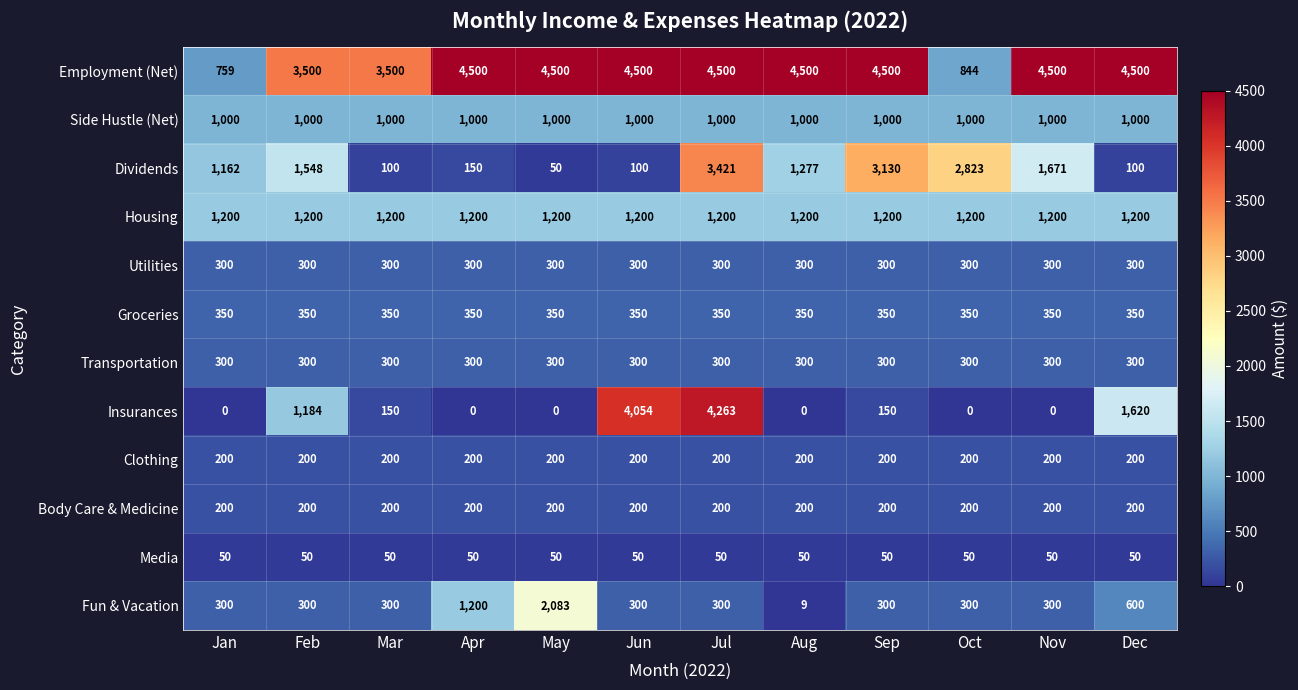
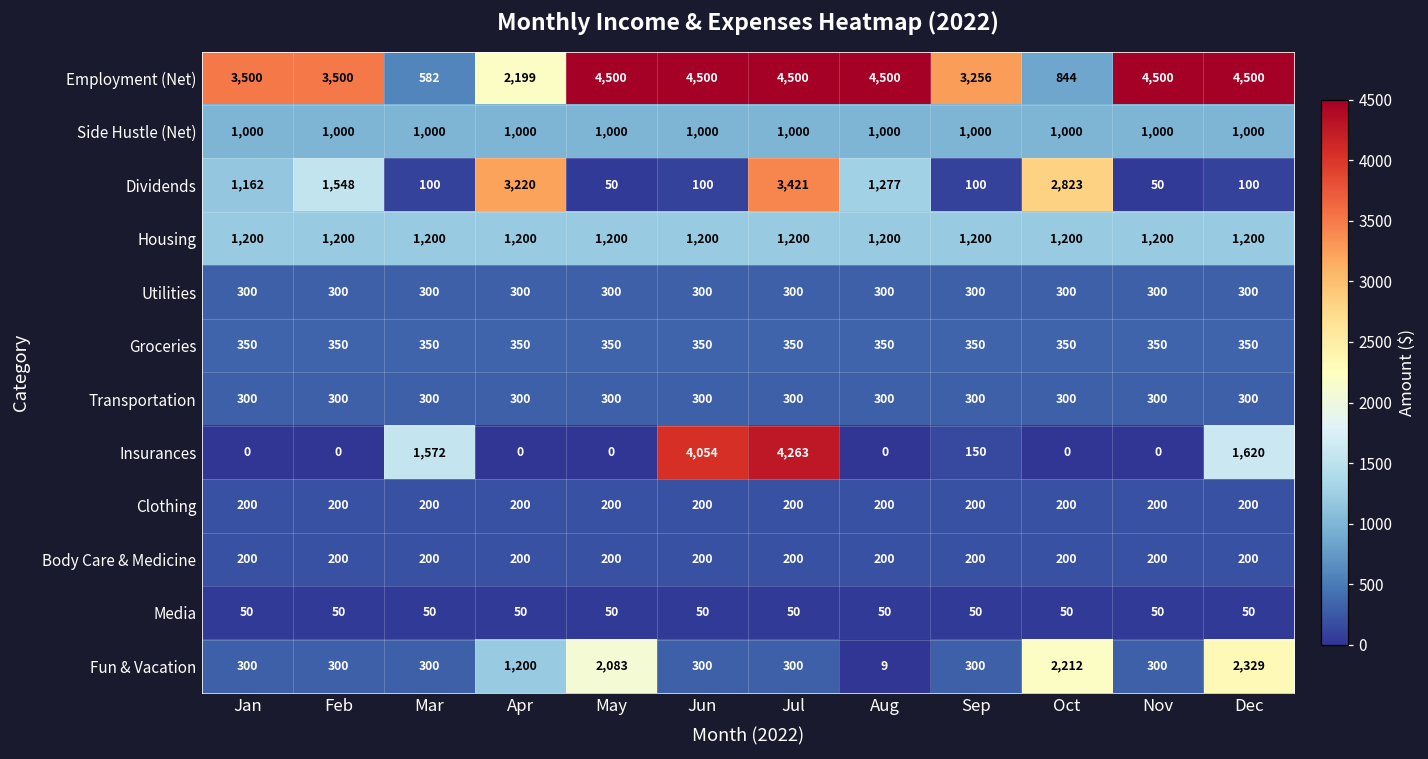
Employment (Net), Jan: 759 -> 3,500
Employment (Net), Mar: 3,500 -> 582
Employment (Net), Apr: 4,500 -> 2,199
Employment (Net), Sep: 4,500 -> 3,256
Dividends, Apr: 150 -> 3,220
Dividends, Sep: 3,130 -> 100
Dividends, Nov: 1,671 -> 50
Insurances, Feb: 1,184 -> 0
Insurances, Mar: 150 -> 1,572
Fun & Vacation, Oct: 300 -> 2,212
Fun & Vacation, Dec: 600 -> 2,329
